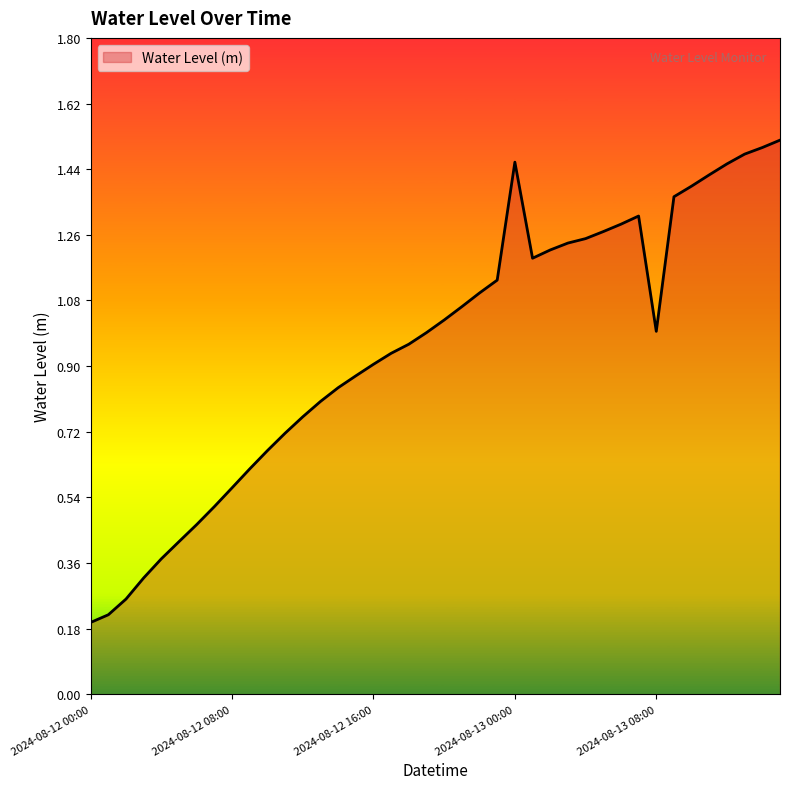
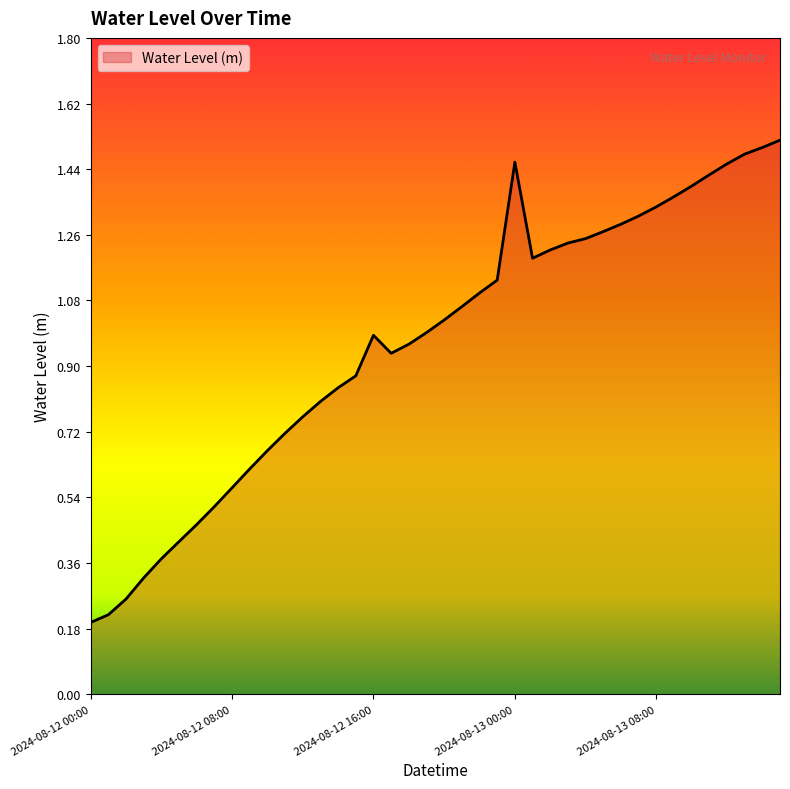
2024-08-12 16:00: 0.90 -> 0.98
2024-08-13 08:00: 1.00 -> 1.34
